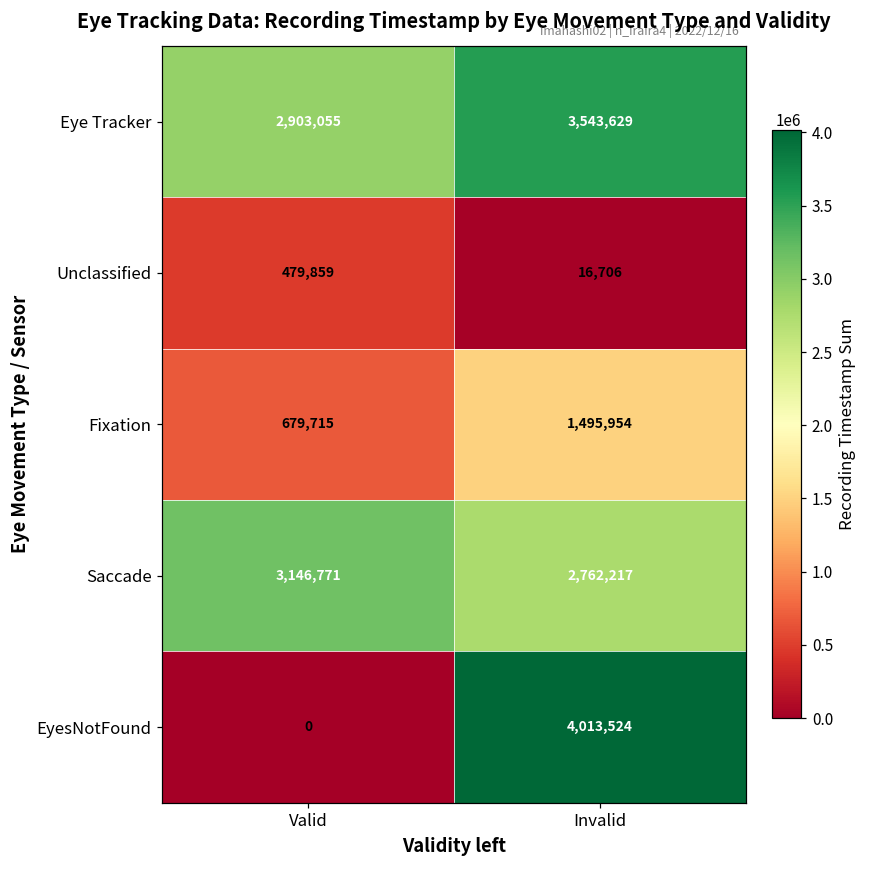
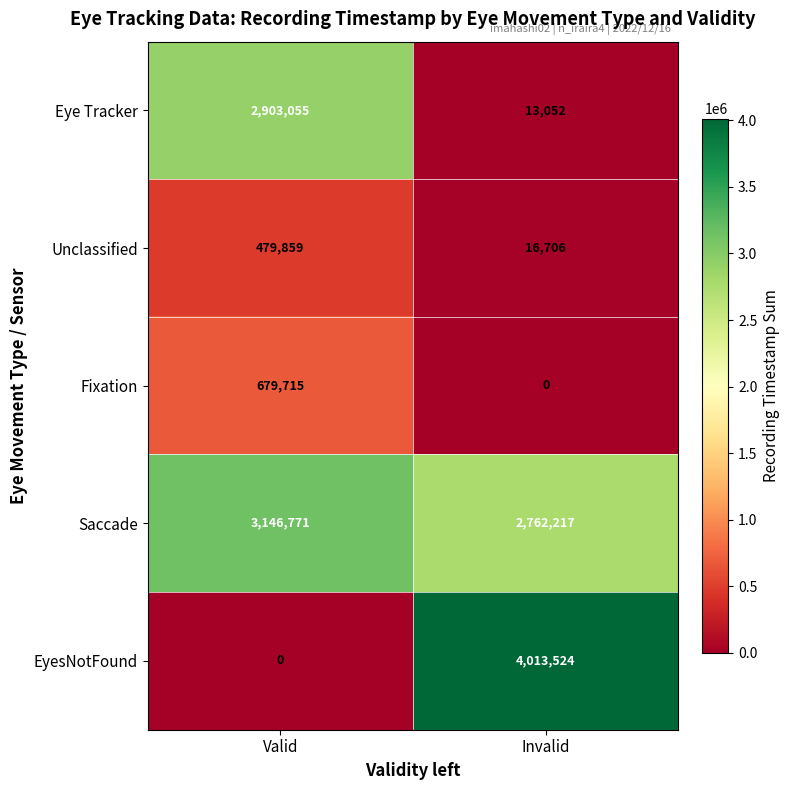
Eye Tracker, Invalid: 3,543,629 -> 13,052
Fixation, Invalid: 1,495,954 -> 0
